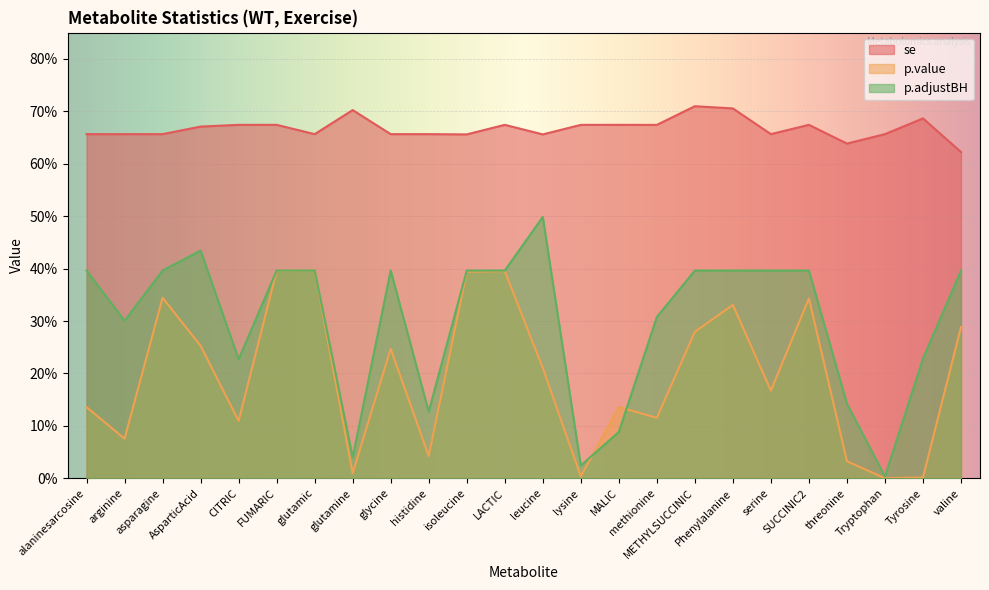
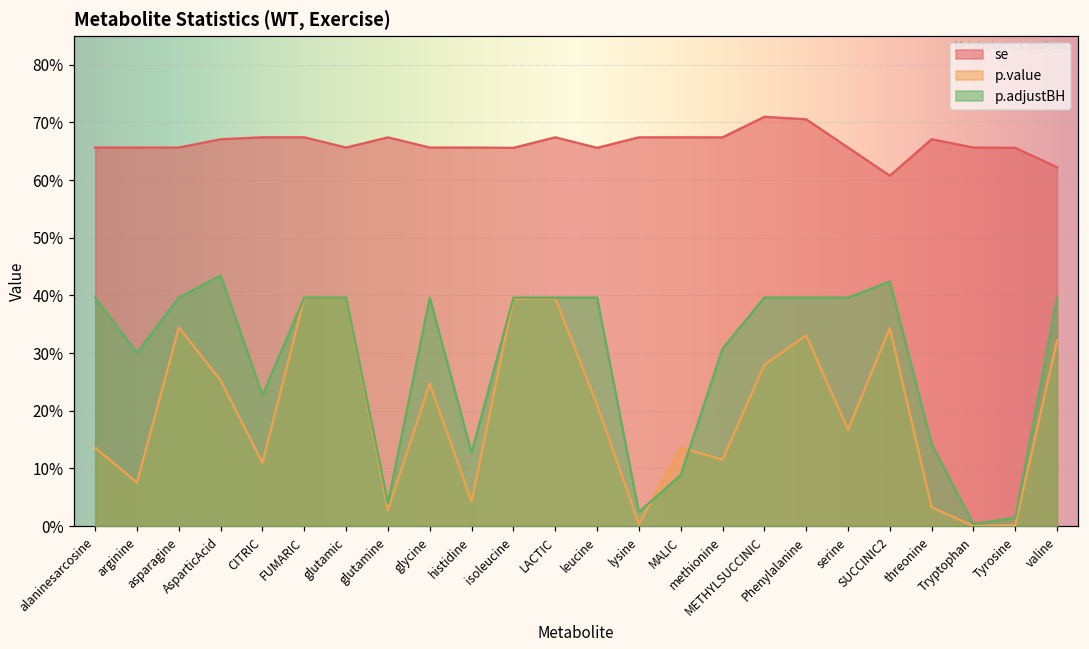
se, glutamine: 70% -> 67%
p.value, glutamine: 1% -> 3%
p.adjustBH, leucine: 50% -> 40%
se, SUCCINIC2: 67% -> 61%
p.adjustBH, SUCCINIC2: 40% -> 42%
se, threonine: 64% -> 67%
se, Tyrosine: 69% -> 66%
p.adjustBH, Tyrosine: 23% -> 1%
p.value, valine: 29% -> 32%
